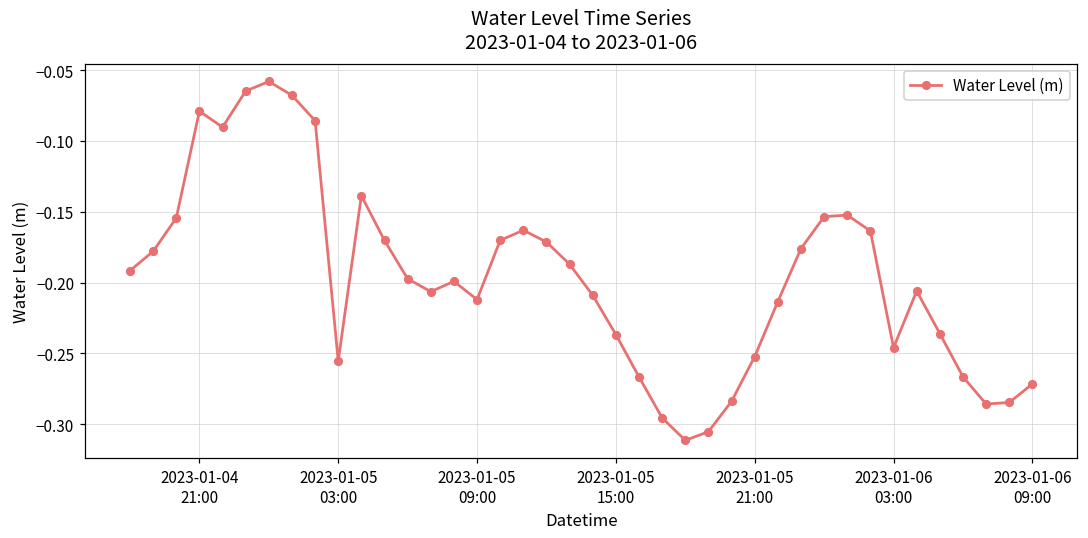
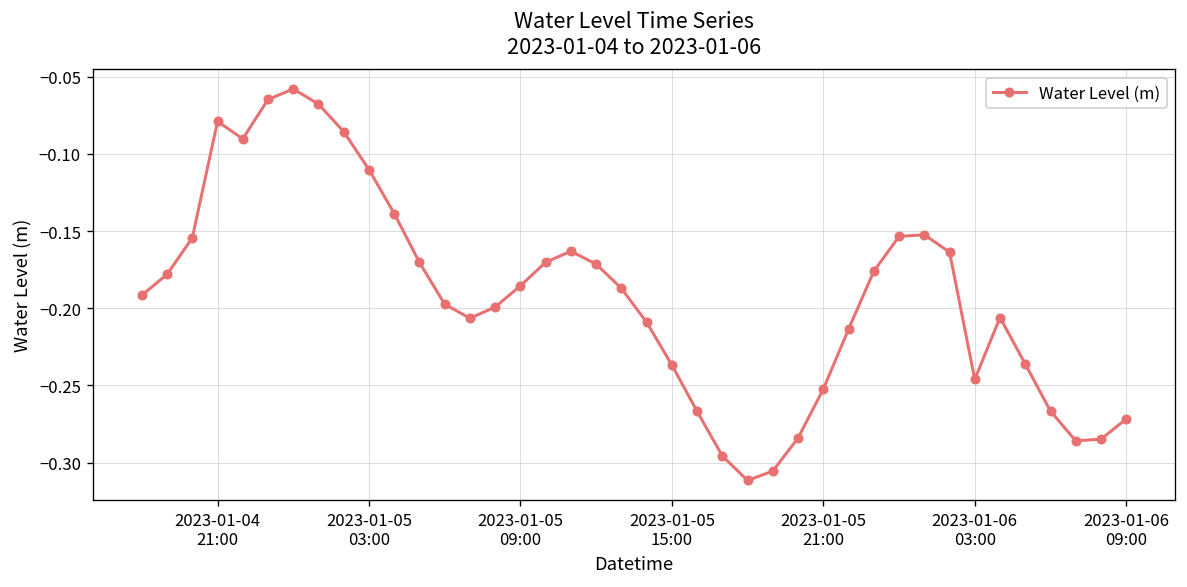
2023-01-05 03:00: -0.255 -> -0.110
2023-01-05 09:00: -0.212 -> -0.185
